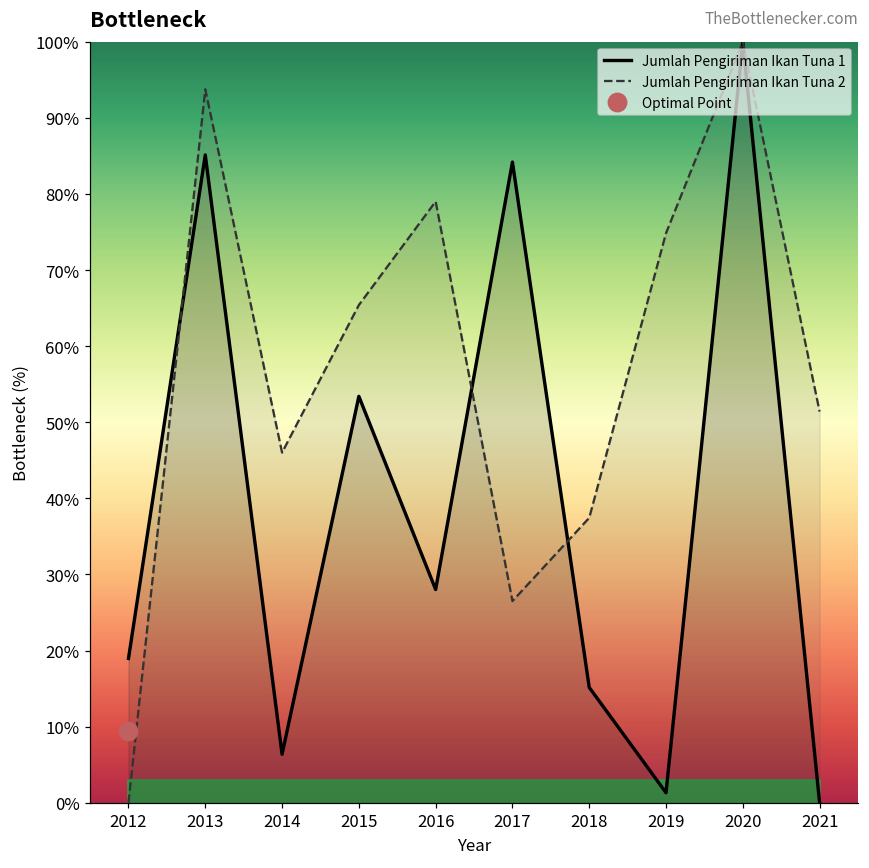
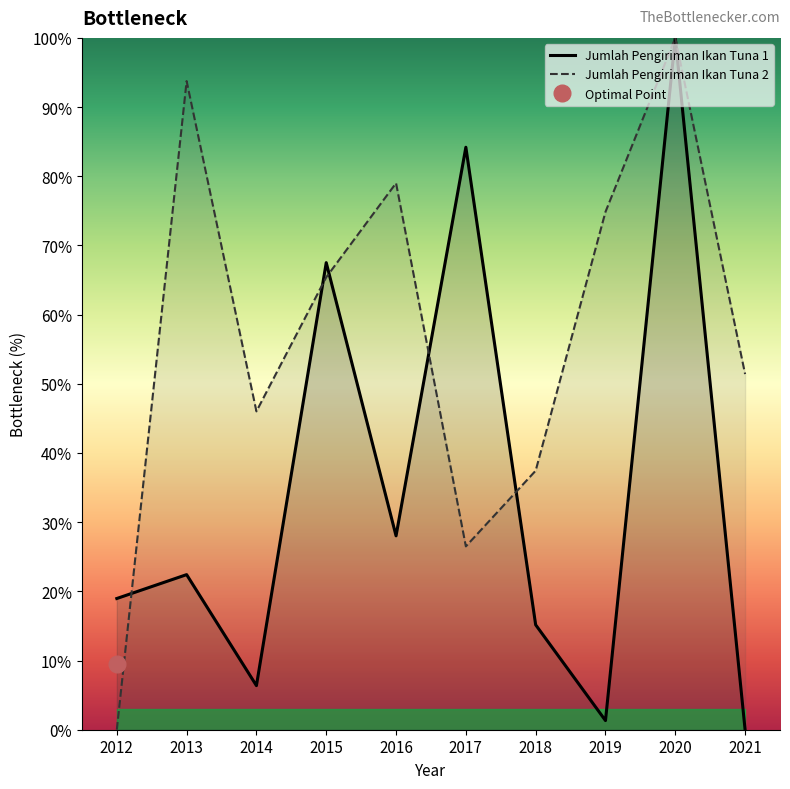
Jumlah Pengiriman Ikan Tuna 1, 2013: 85% -> 22%
Jumlah Pengiriman Ikan Tuna 1, 2015: 53% -> 68%
